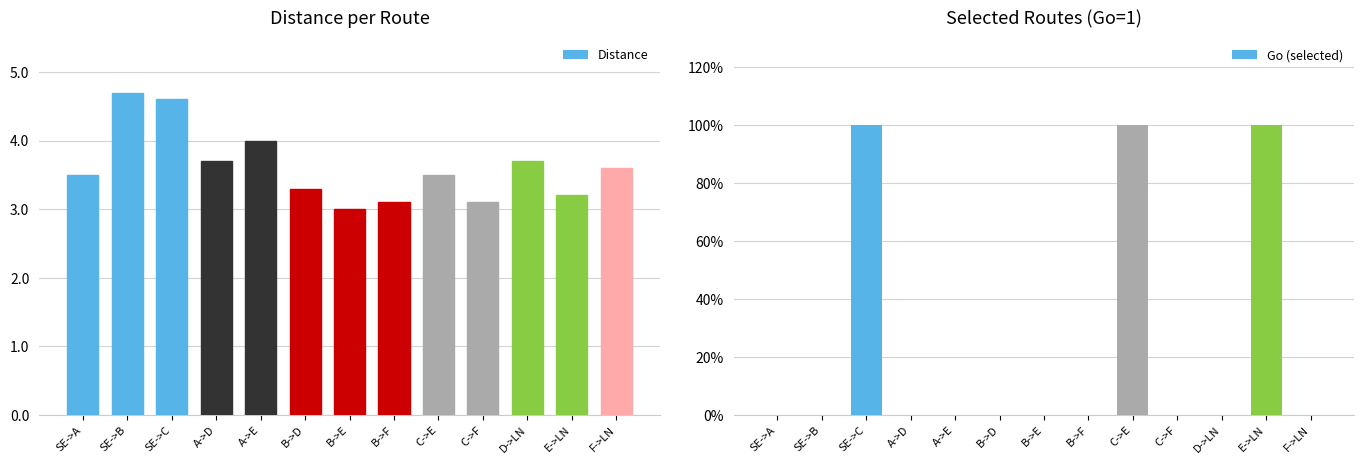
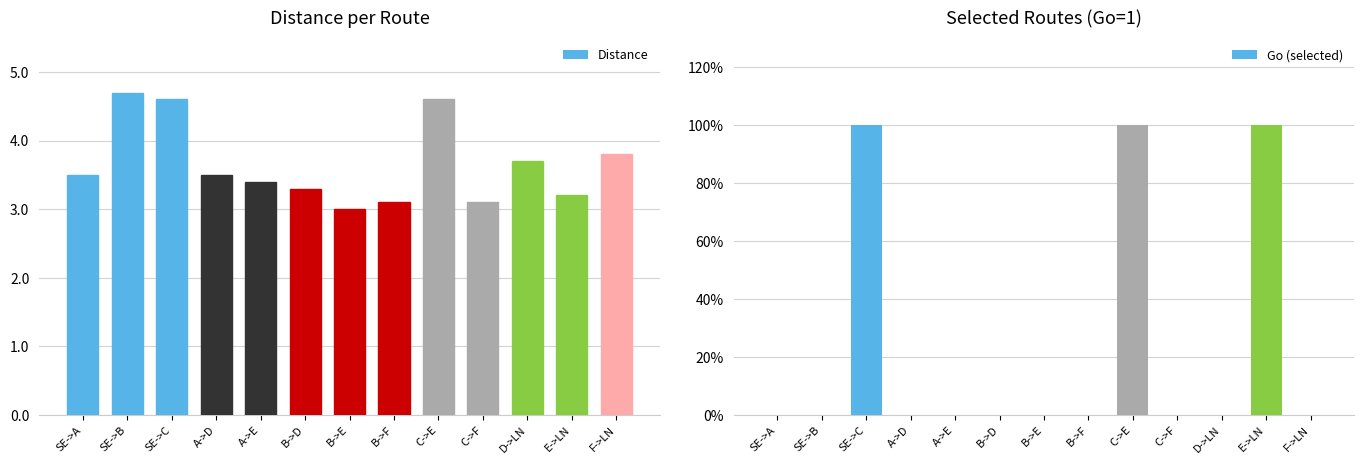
Distance per Route, A->D: 3.7 -> 3.5
Distance per Route, A->E: 4.0 -> 3.4
Distance per Route, C->E: 3.5 -> 4.6
Distance per Route, F->LN: 3.6 -> 3.8
